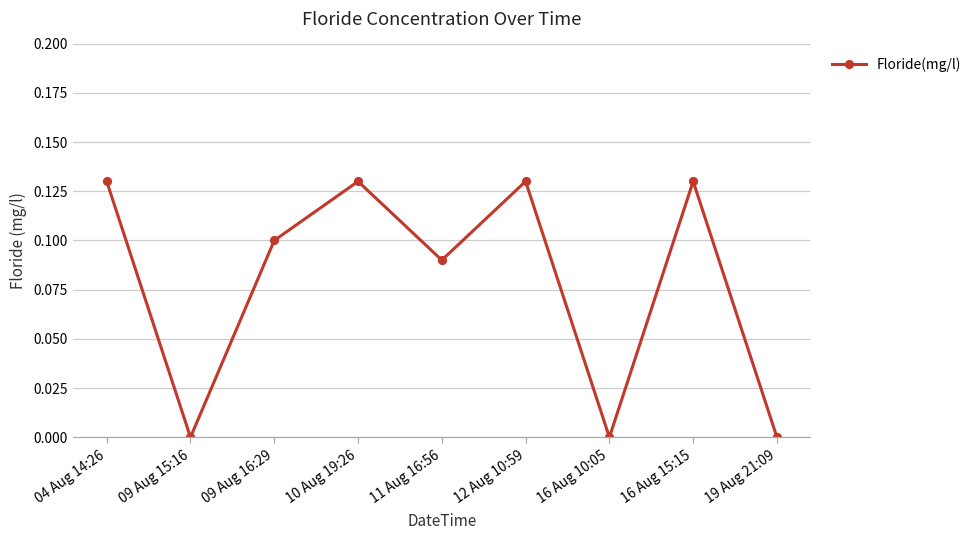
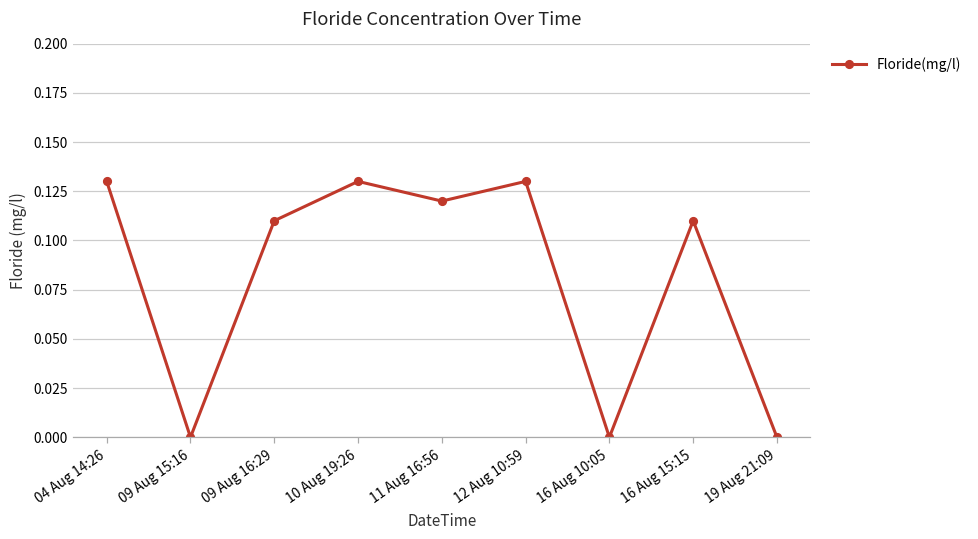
09 Aug 16:29: 0.10 -> 0.11
11 Aug 16:56: 0.09 -> 0.12
16 Aug 15:15: 0.13 -> 0.11
